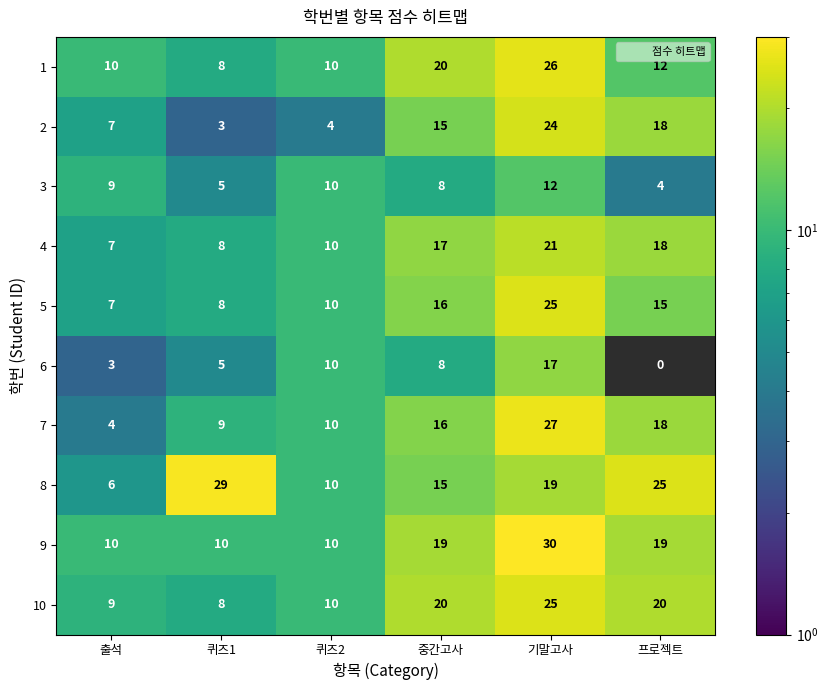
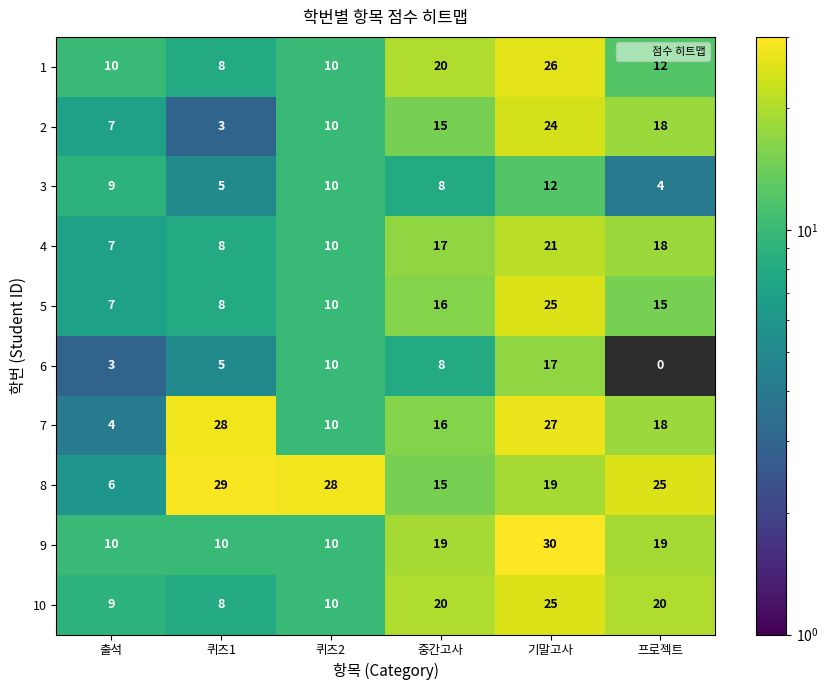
2, 퀴즈2: 4 -> 10
7, 퀴즈1: 9 -> 28
8, 퀴즈2: 10 -> 28
